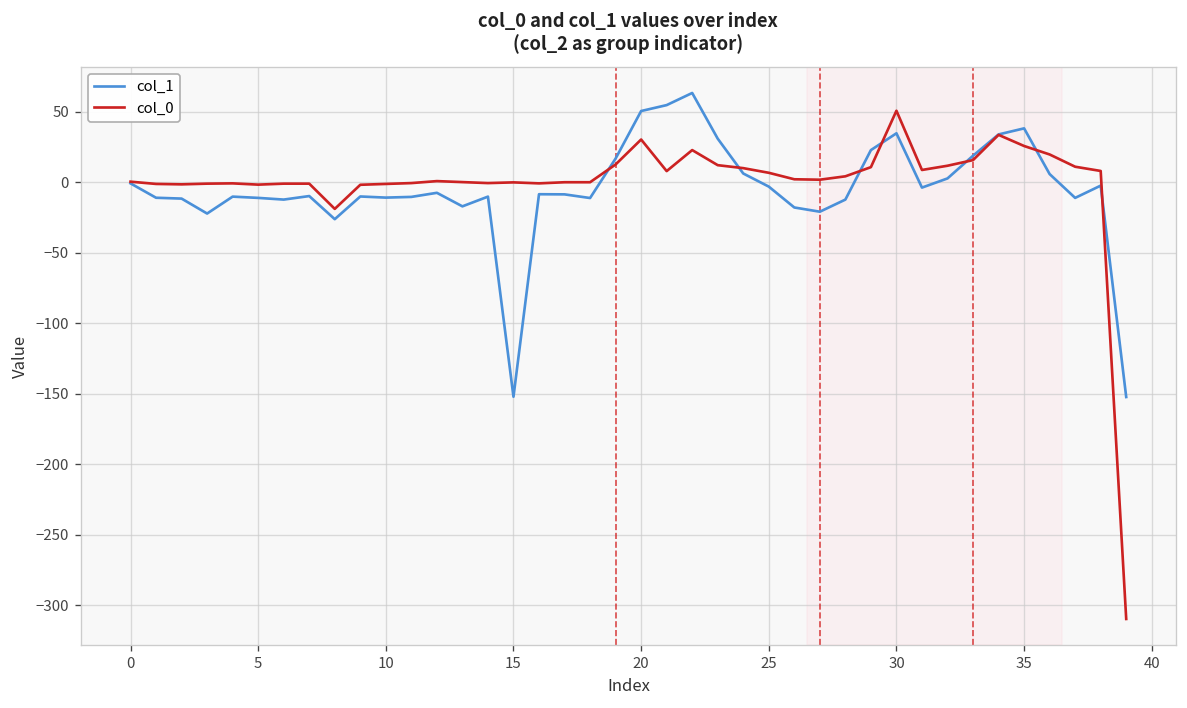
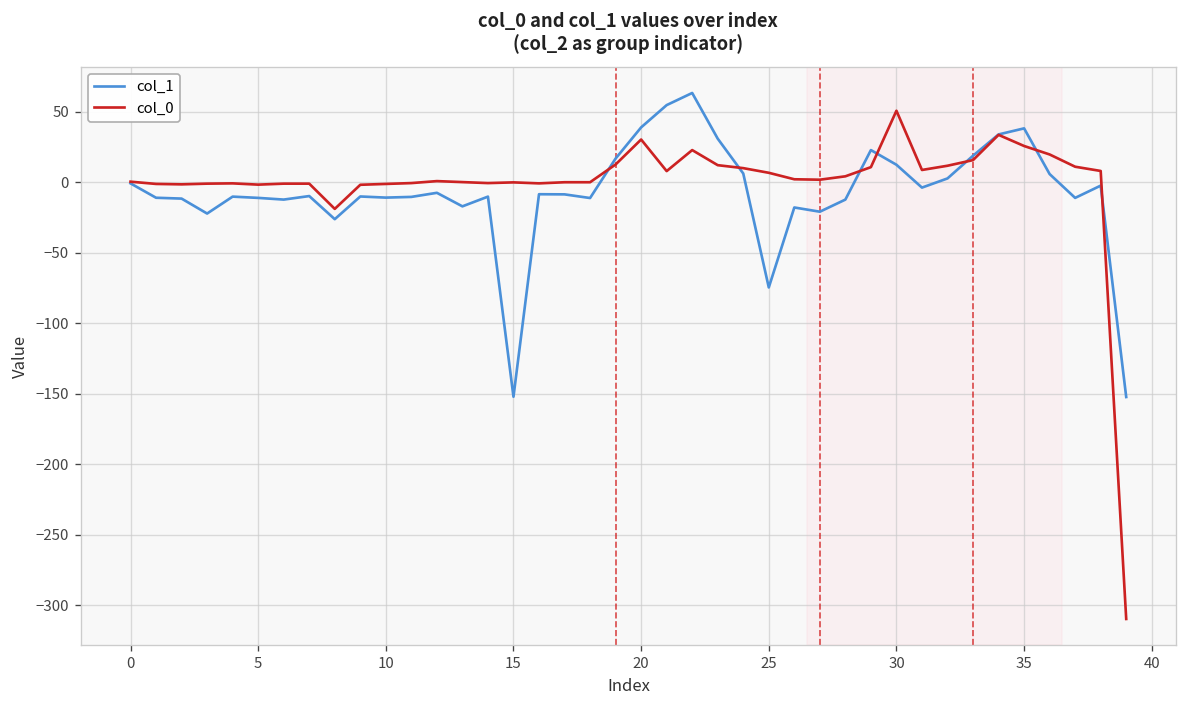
col_1, 20: 50 -> 39
col_1, 25: -3 -> -75
col_1, 30: 35 -> 12
